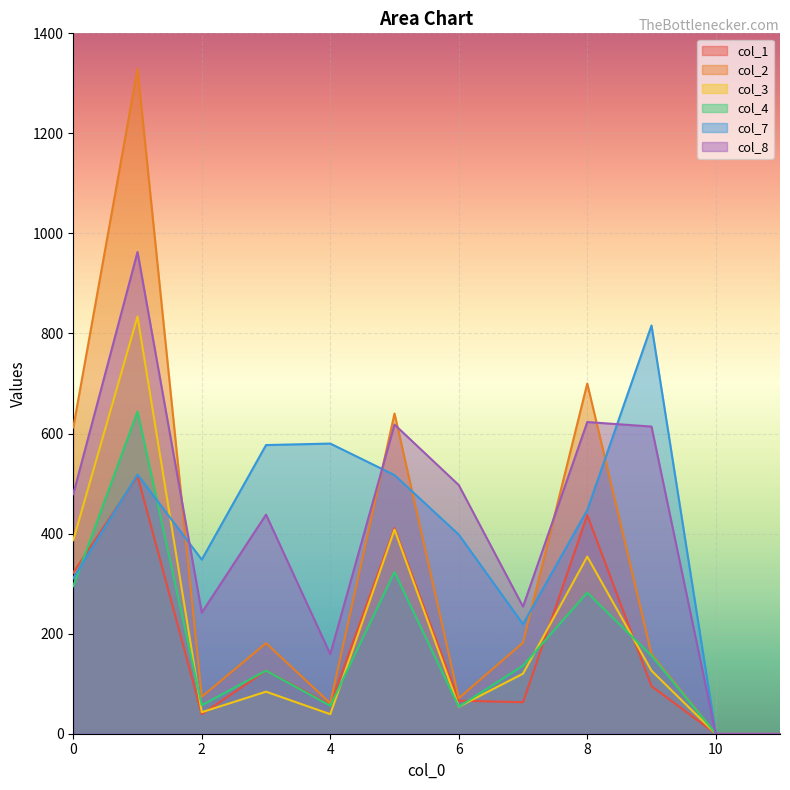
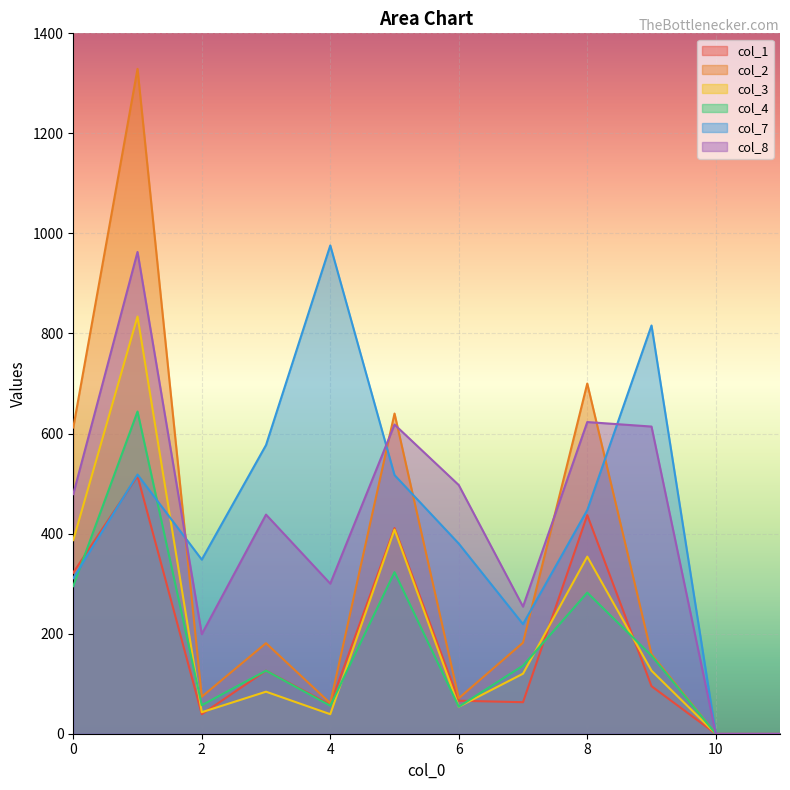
col_8, 2: 240 -> 200
col_7, 4: 580 -> 980
col_8, 4: 160 -> 300
col_7, 6: 400 -> 380
